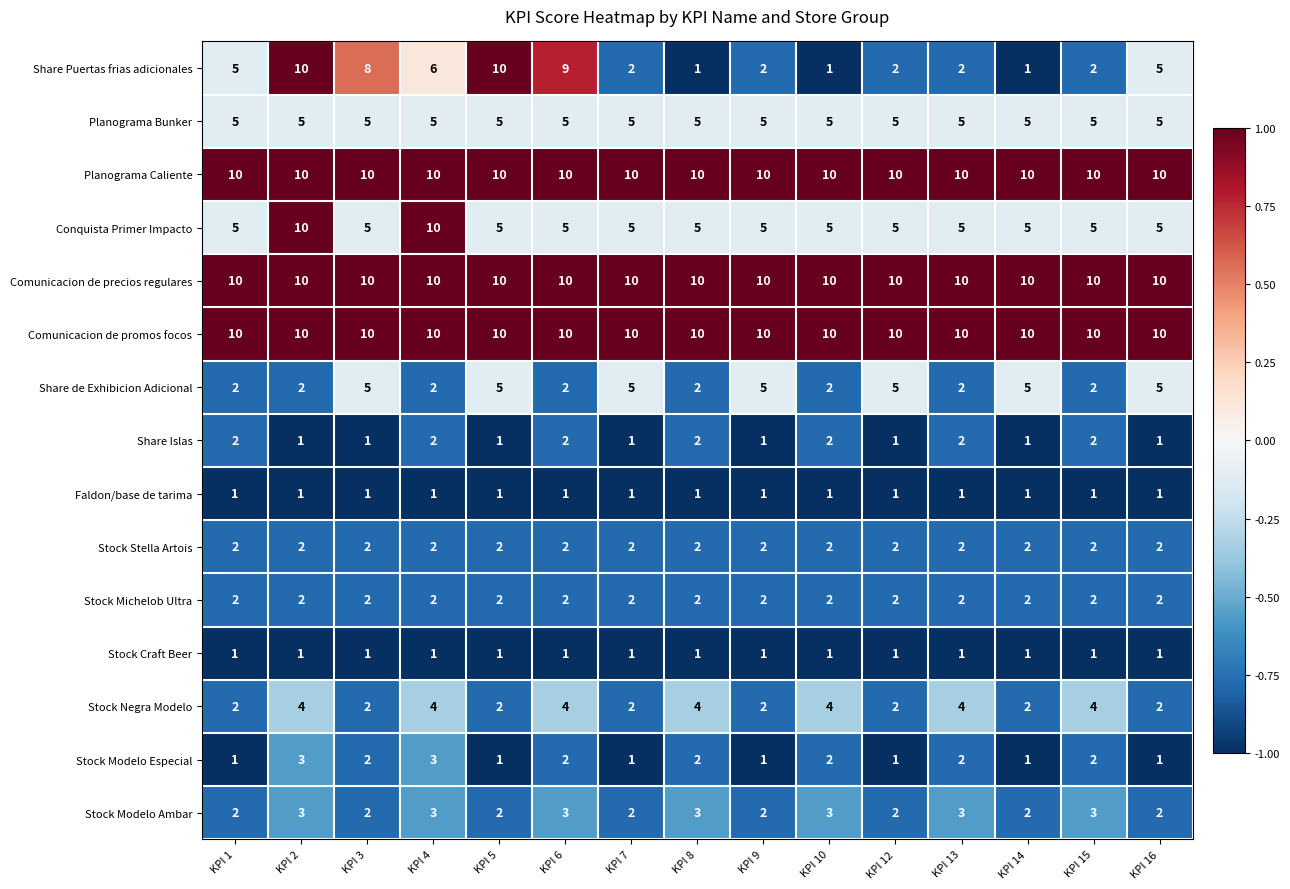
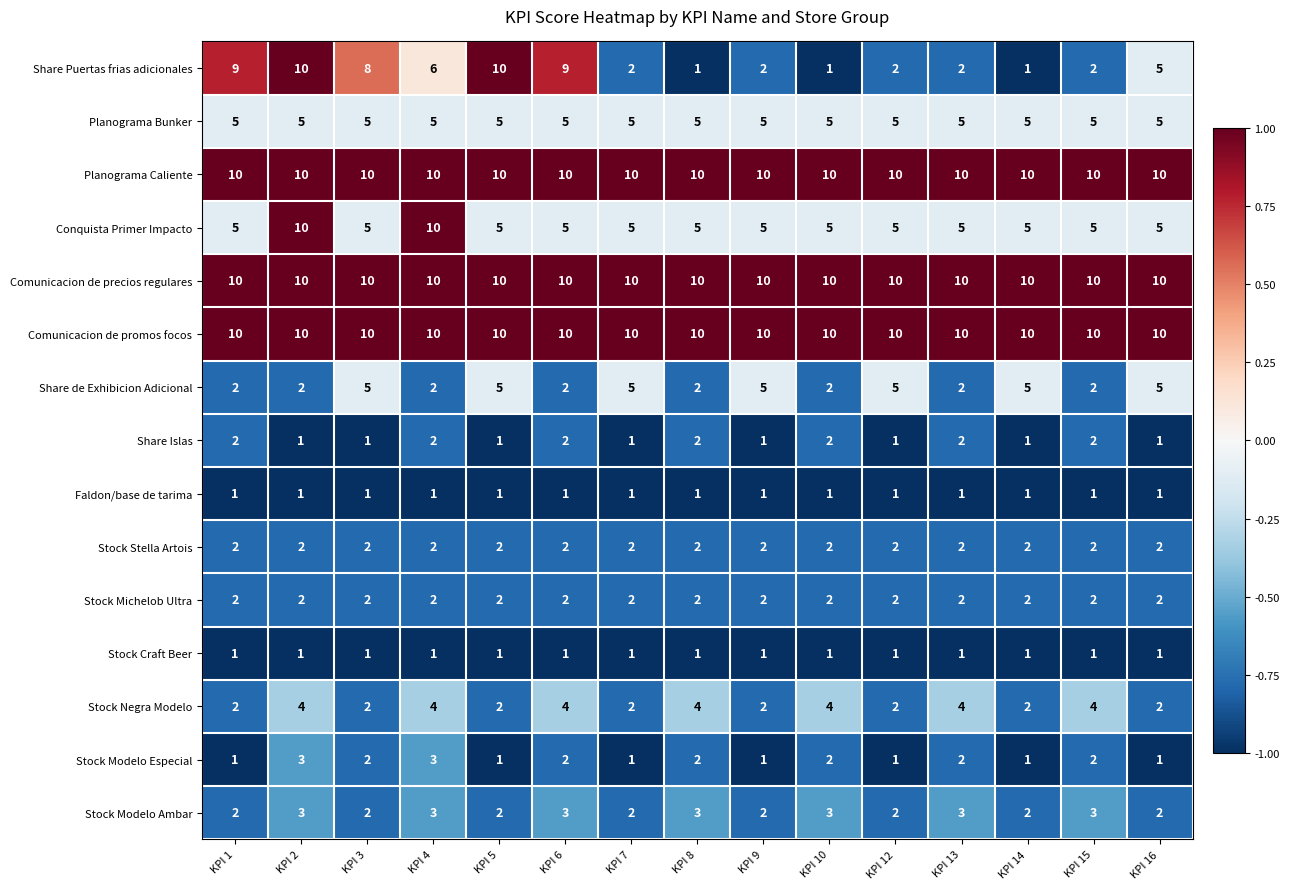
Share Puertas frias adicionales, KPI 1: 5 -> 9
